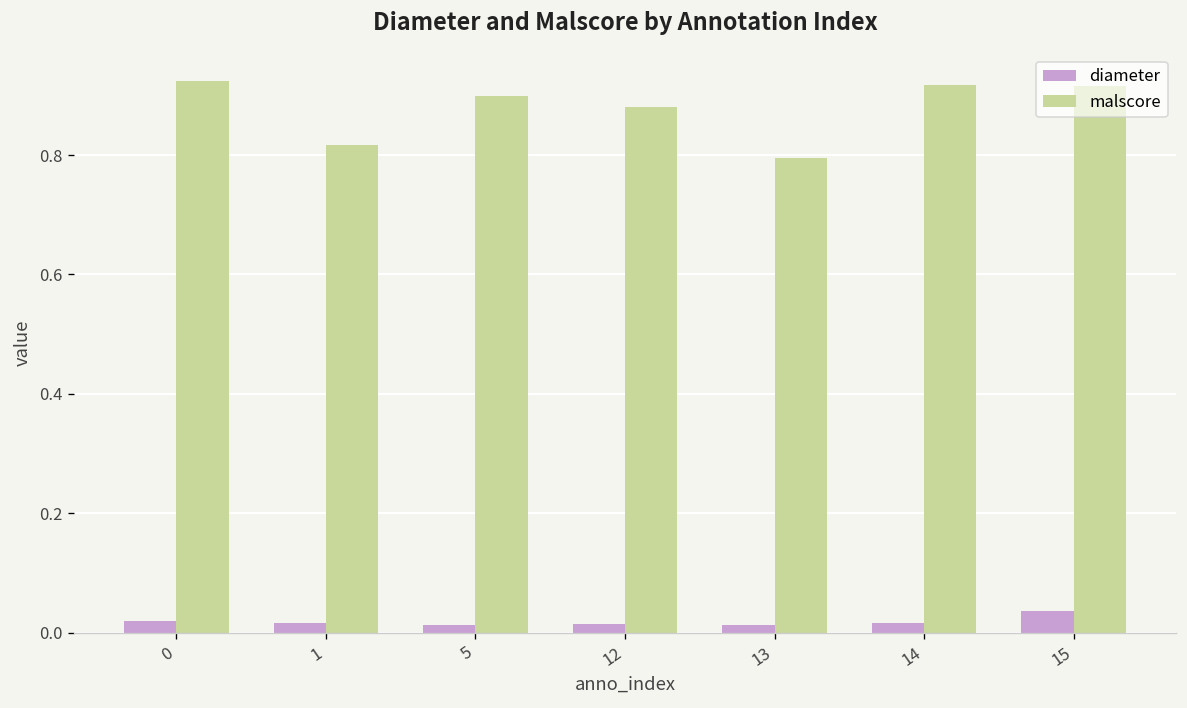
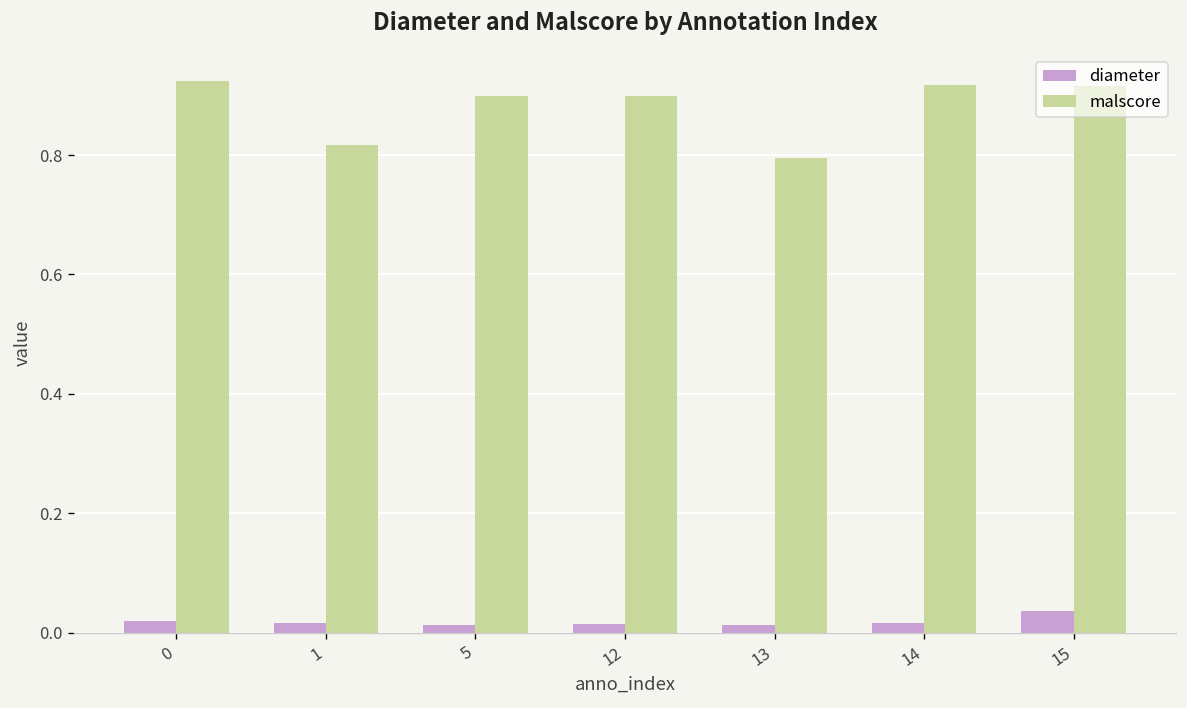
malscore, 12: 0.88 -> 0.90
